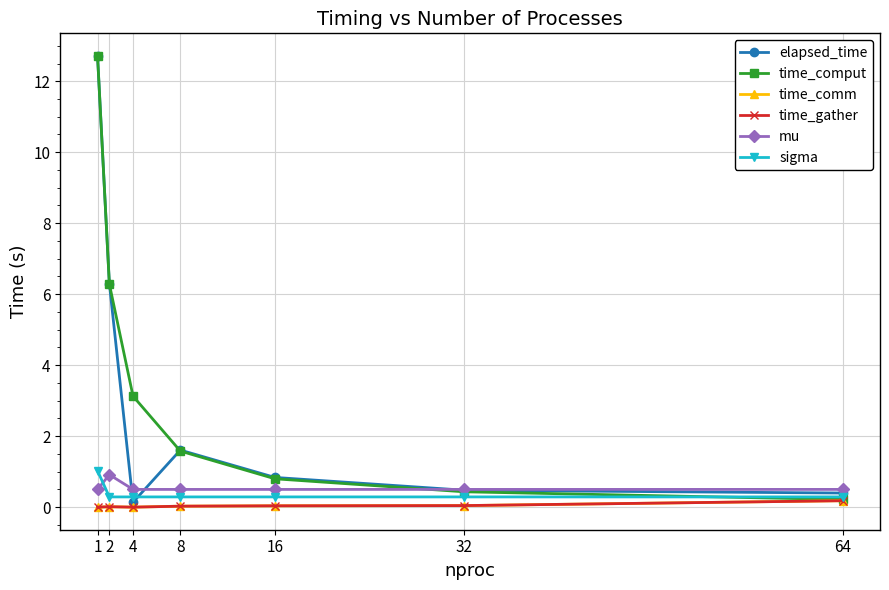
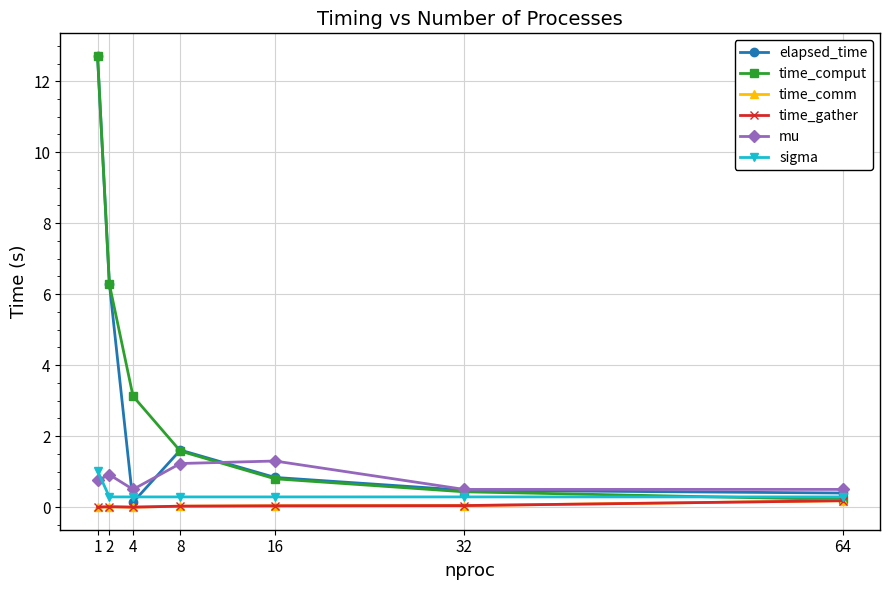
mu, 1: 0.5 -> 0.8
mu, 8: 0.5 -> 1.2
mu, 16: 0.5 -> 1.3
